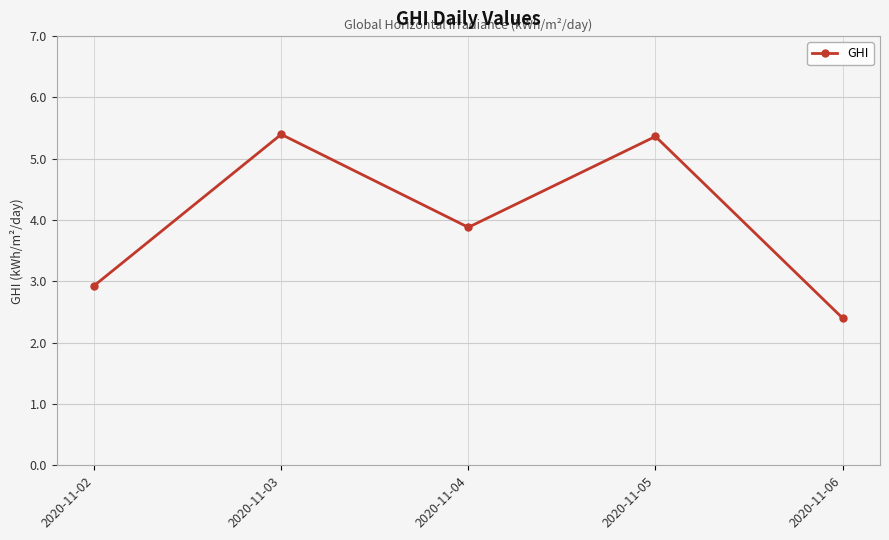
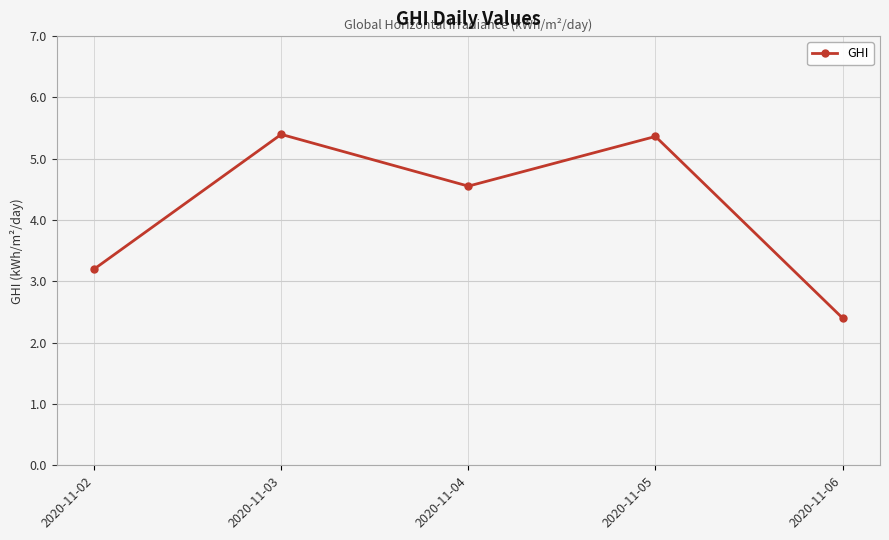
2020-11-02: 2.9 -> 3.2
2020-11-04: 3.9 -> 4.6
